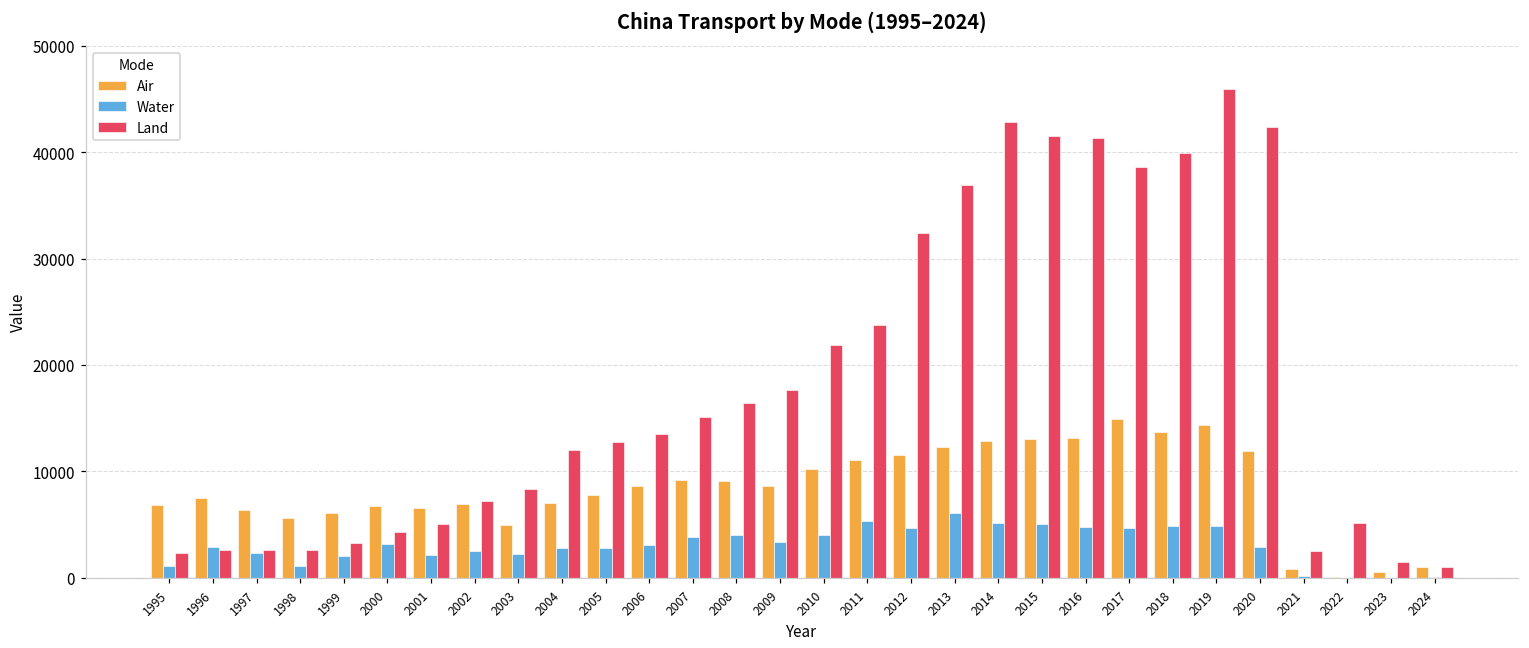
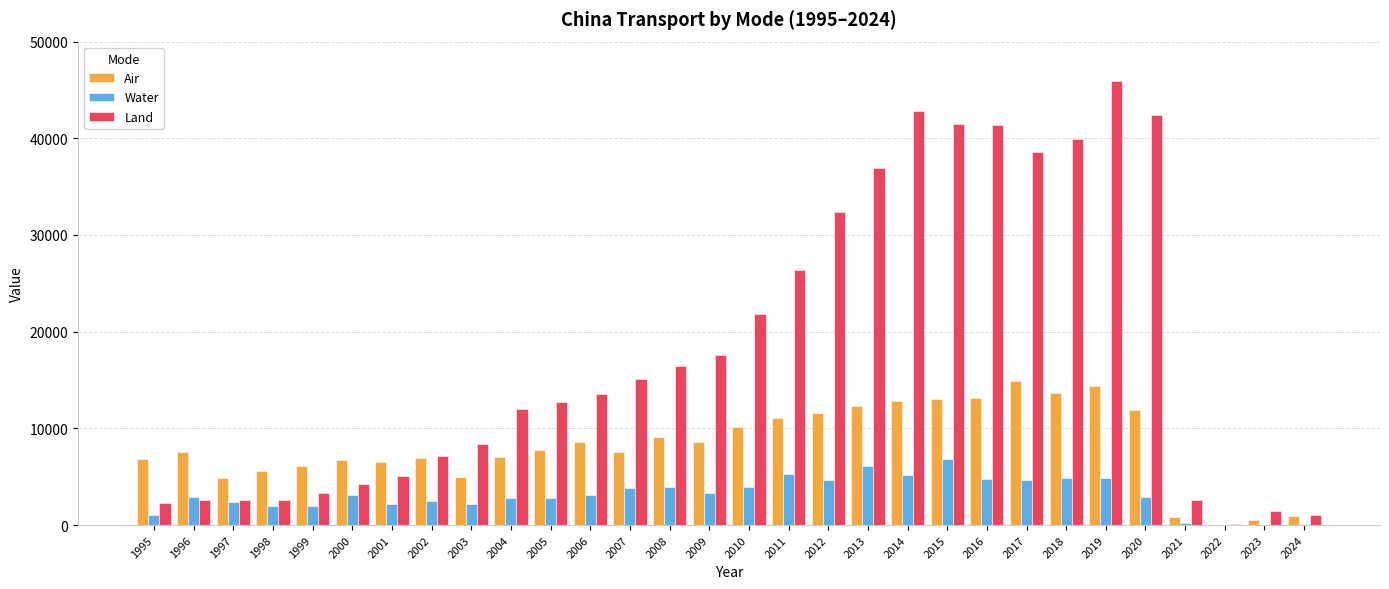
Air, 1997: 6000 -> 5000
Water, 1998: 1000 -> 2000
Air, 2007: 9000 -> 8000
Land, 2011: 24000 -> 26000
Water, 2015: 5000 -> 7000
Land, 2022: 5000 -> 0
